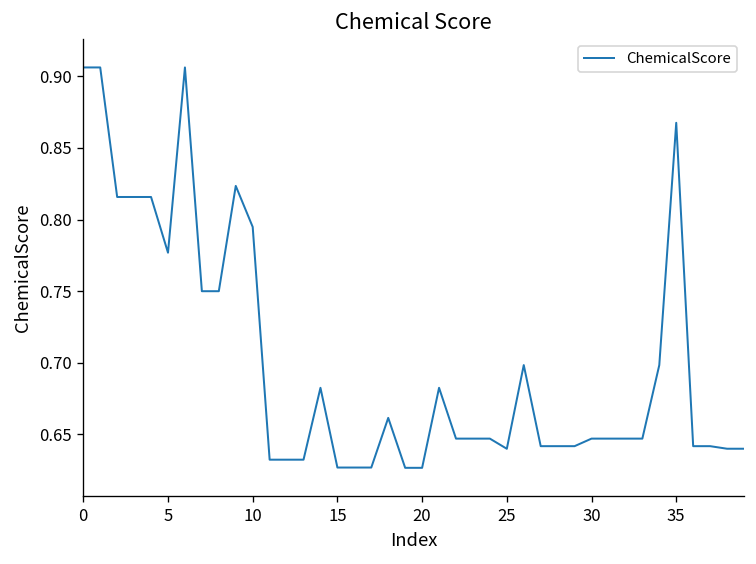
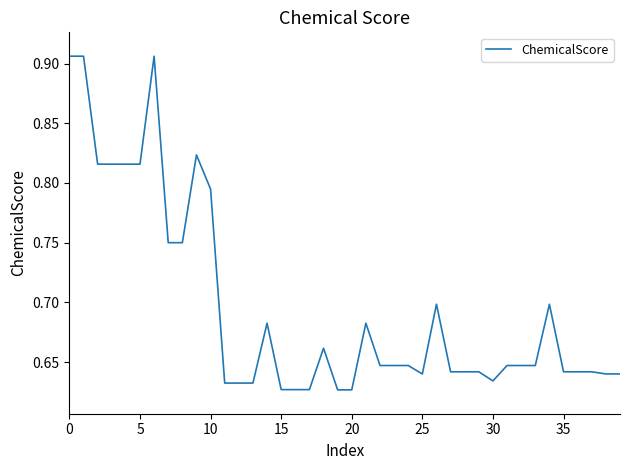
5: 0.777 -> 0.816
30: 0.647 -> 0.634
35: 0.868 -> 0.642
